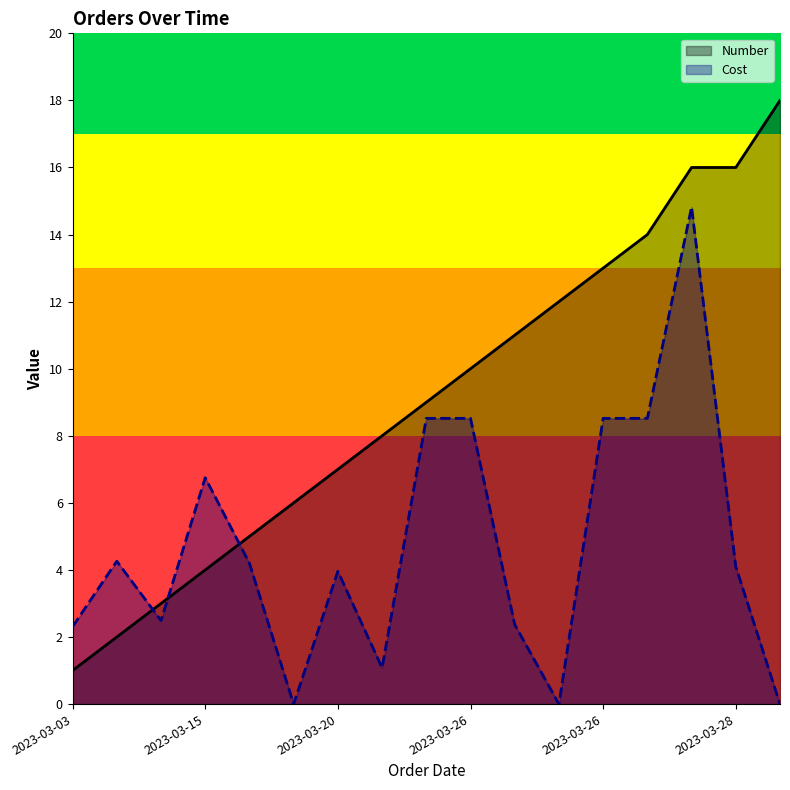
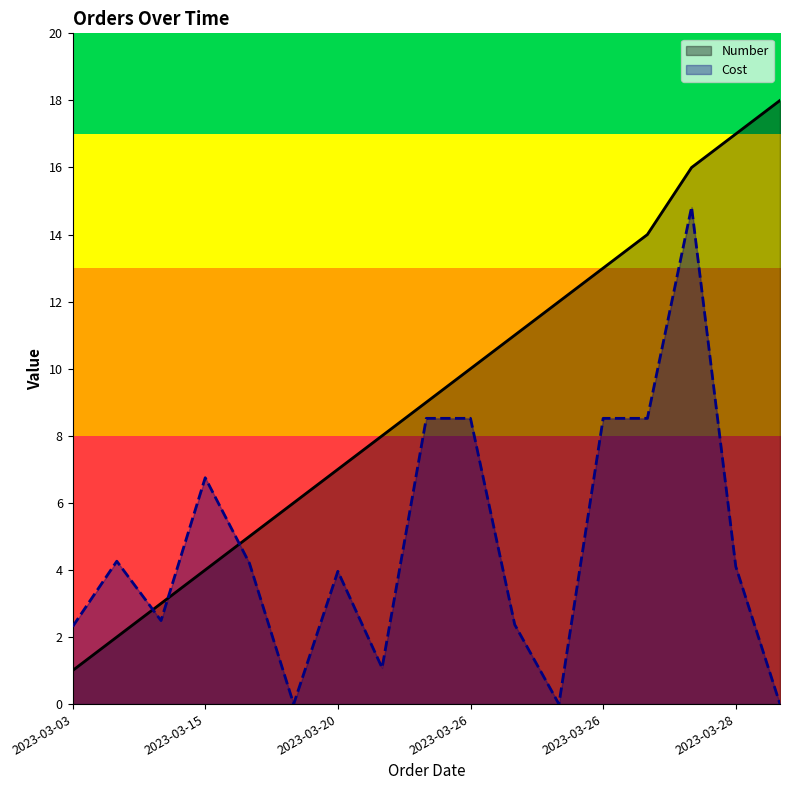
Number, 2023-03-28: 16 -> 17
